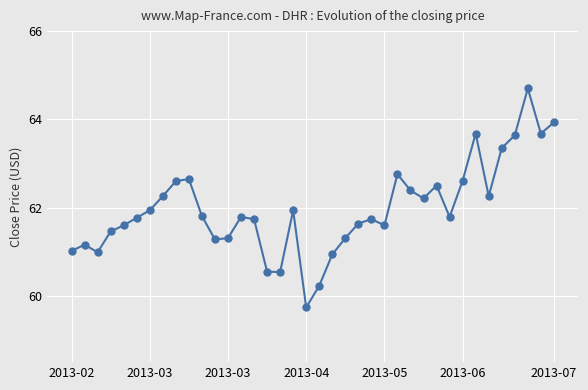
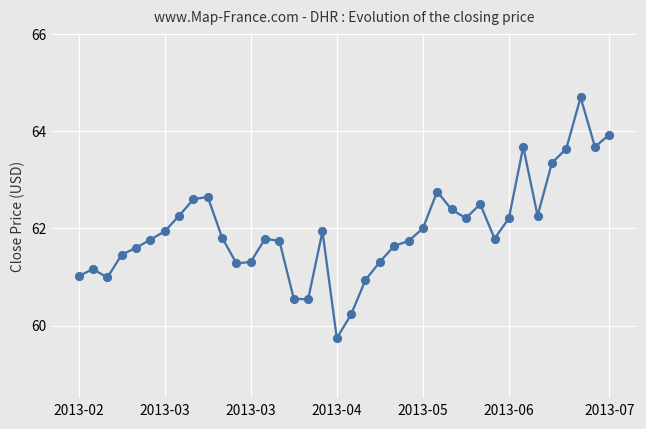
2013-05: 61.6 -> 62.0
2013-06: 62.6 -> 62.2
